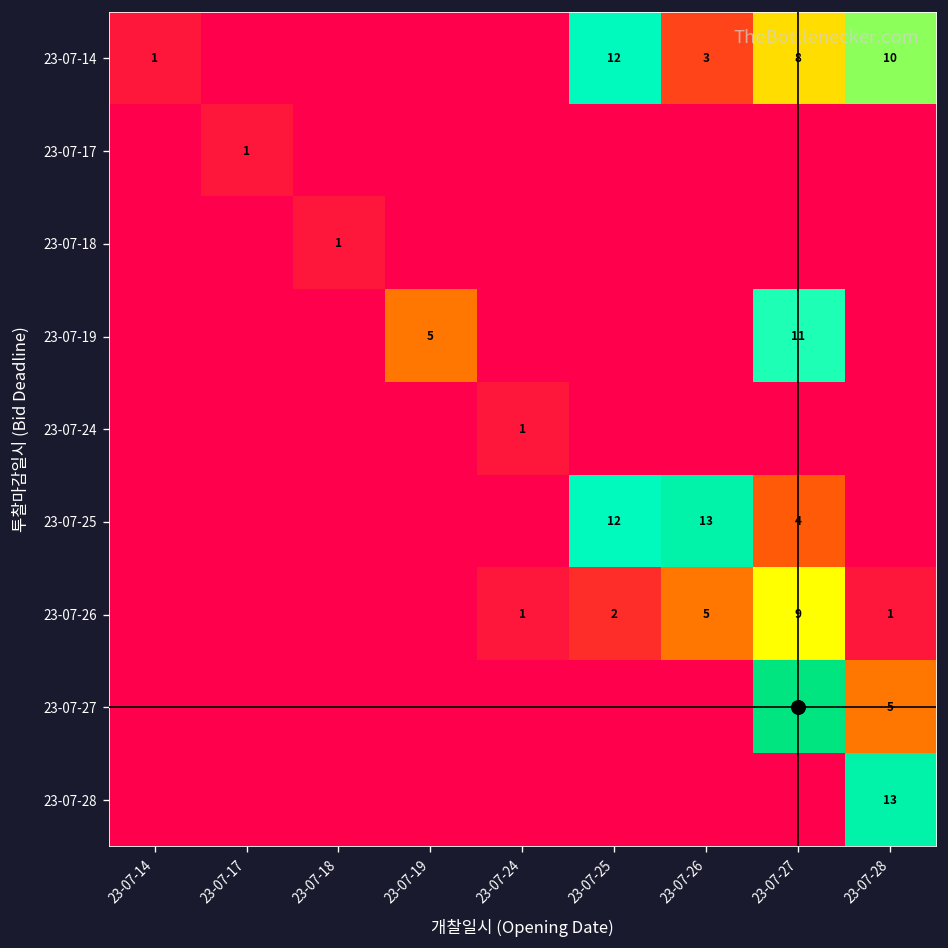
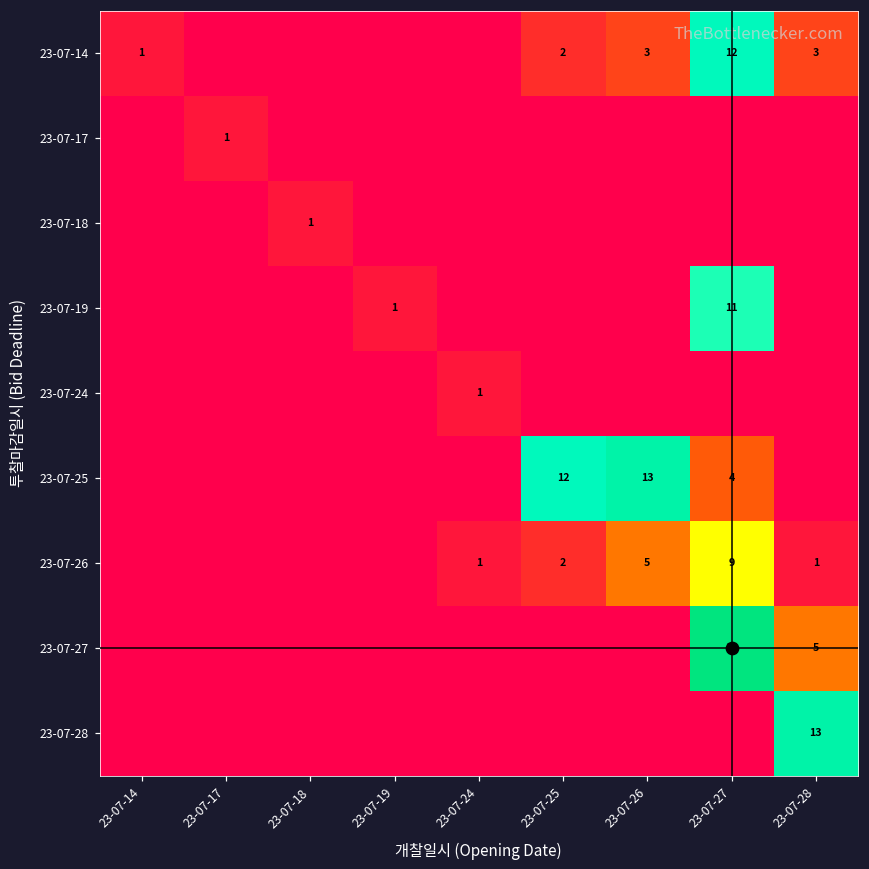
23-07-14, 23-07-25: 12 -> 2
23-07-14, 23-07-27: 8 -> 12
23-07-14, 23-07-28: 10 -> 3
23-07-19, 23-07-19: 5 -> 1
